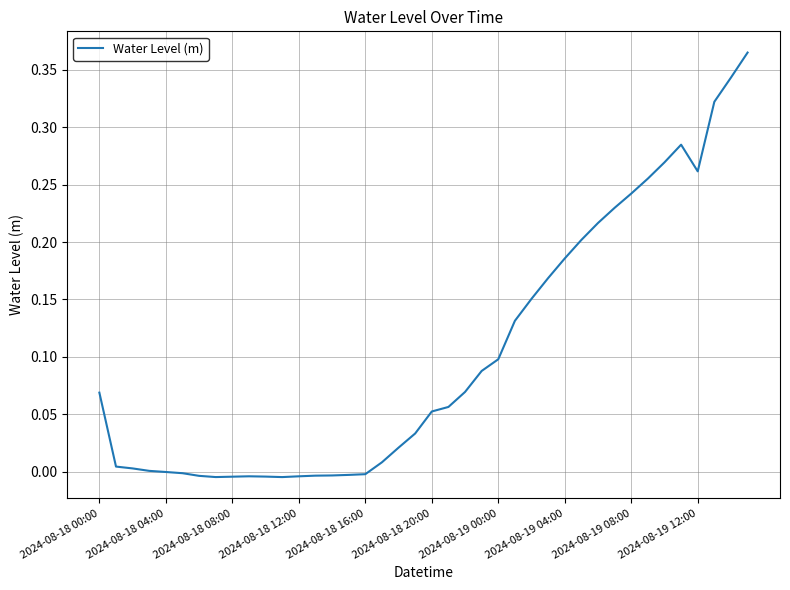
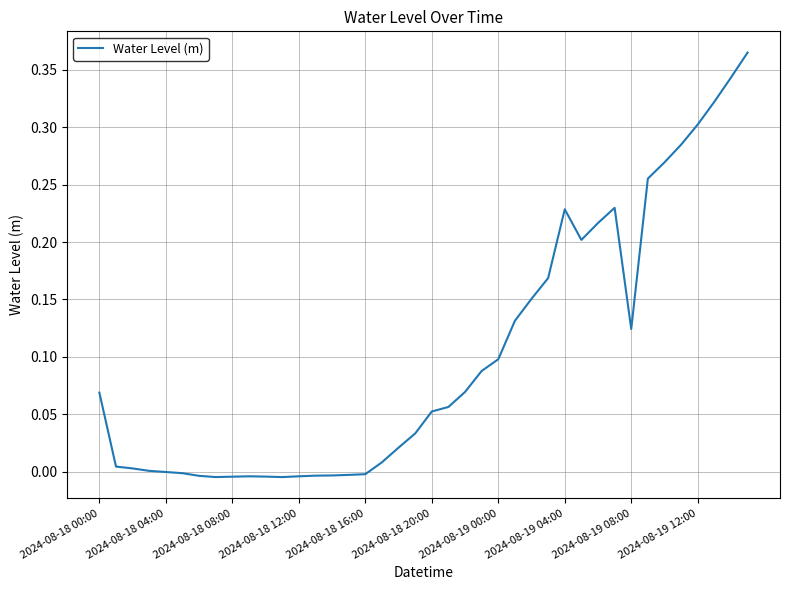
2024-08-19 04:00: 0.186 -> 0.229
2024-08-19 08:00: 0.242 -> 0.124
2024-08-19 12:00: 0.262 -> 0.302
